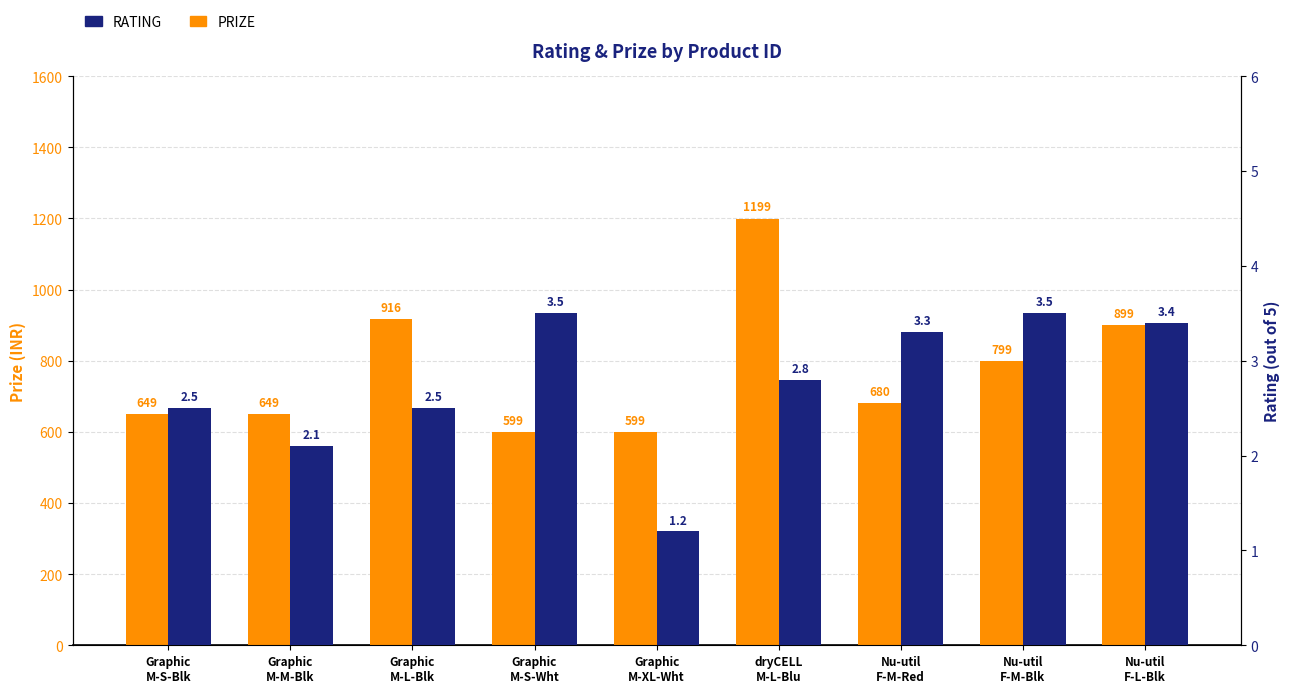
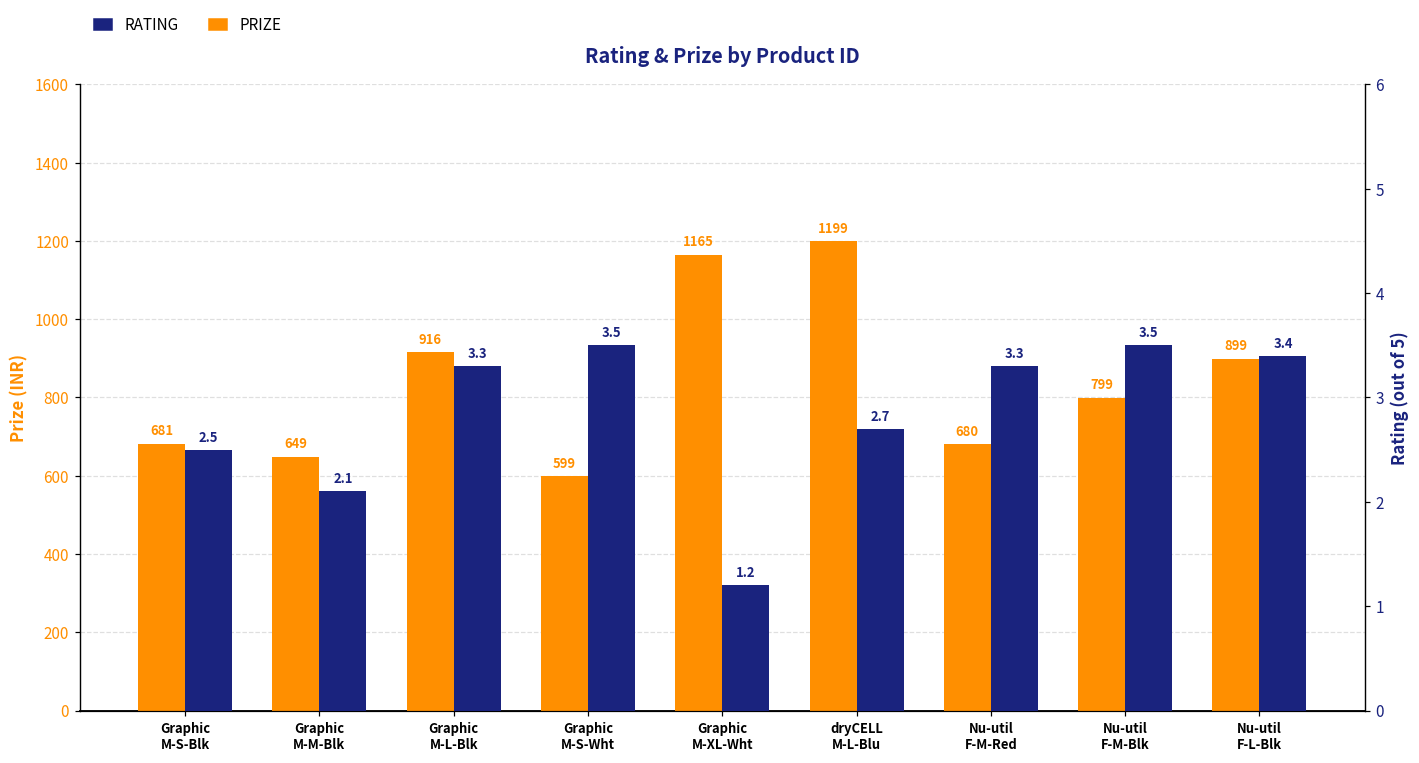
PRIZE, Graphic M-S-Blk: 649 -> 681
PRIZE, Graphic M-XL-Wht: 599 -> 1165
RATING, Graphic M-L-Blk: 2.5 -> 3.3
RATING, dryCELL M-L-Blu: 2.8 -> 2.7
